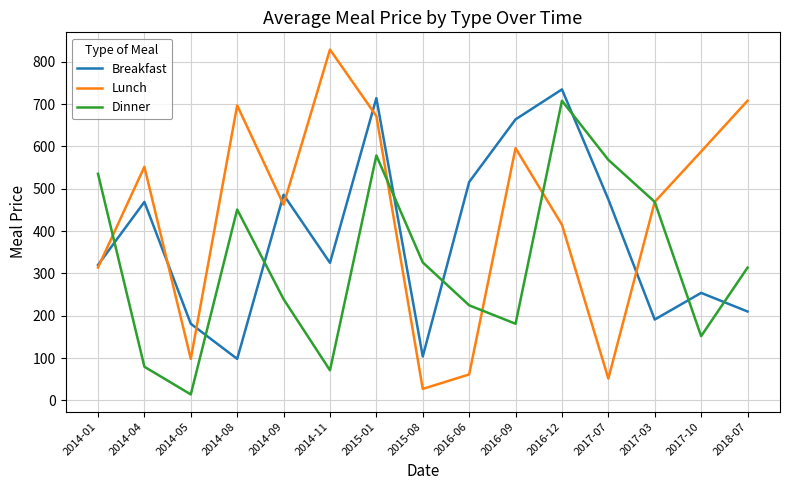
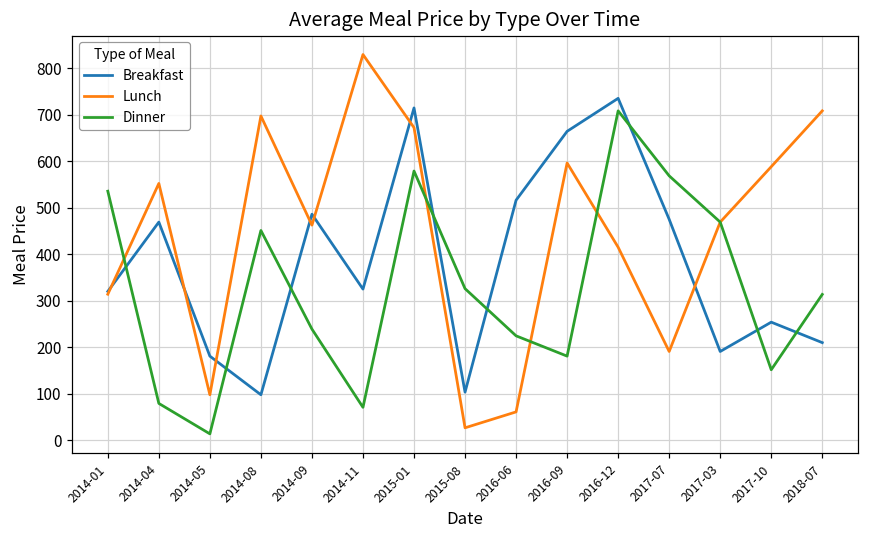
Lunch, 2017-07: 50 -> 190
